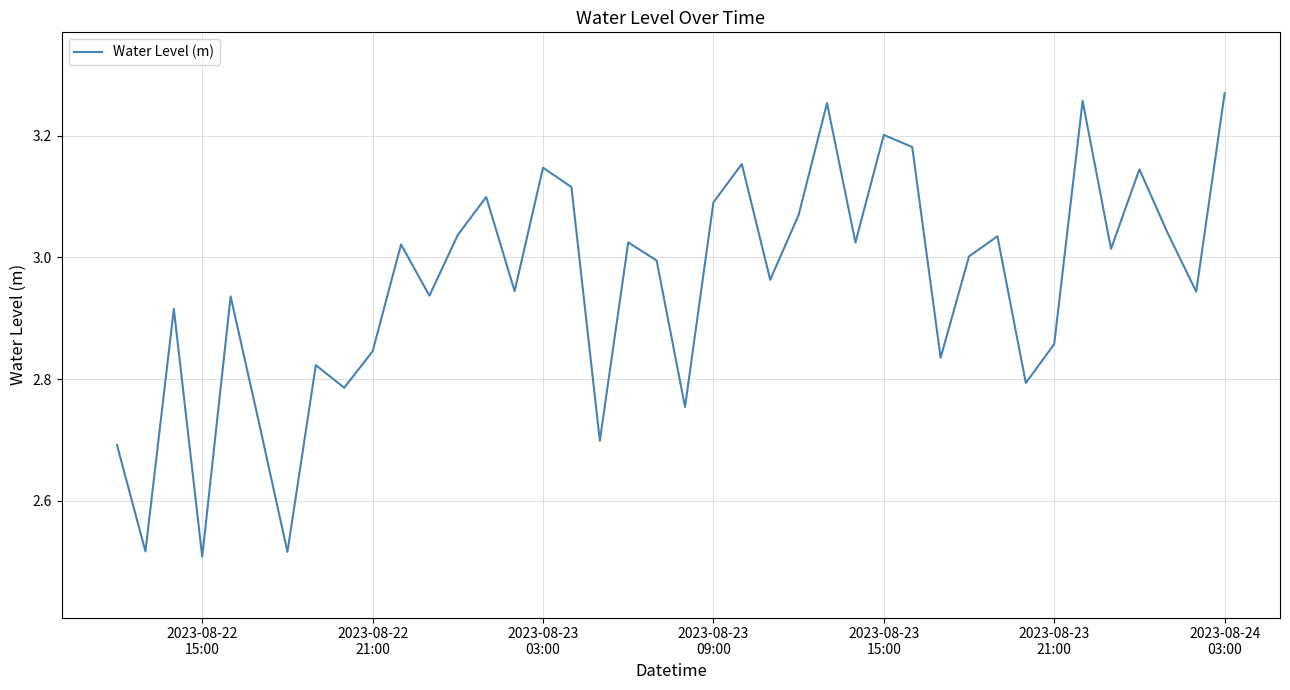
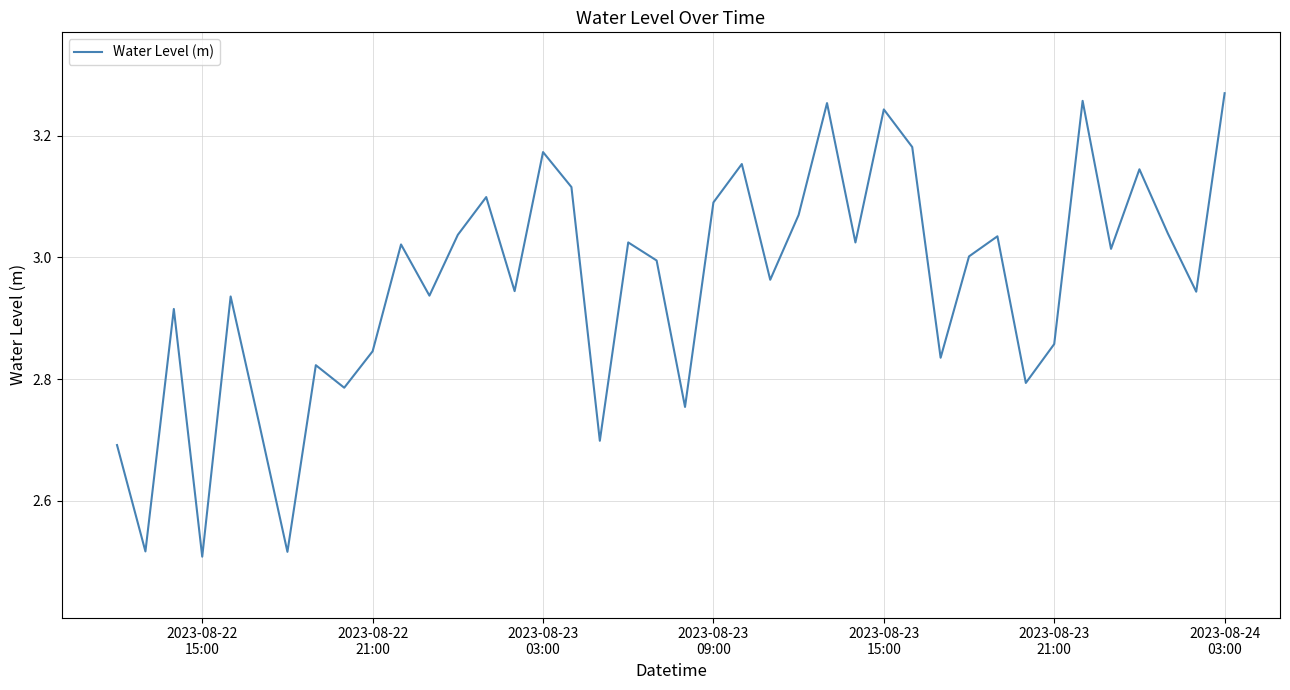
2023-08-23 03:00: 3.15 -> 3.17
2023-08-23 15:00: 3.20 -> 3.24
